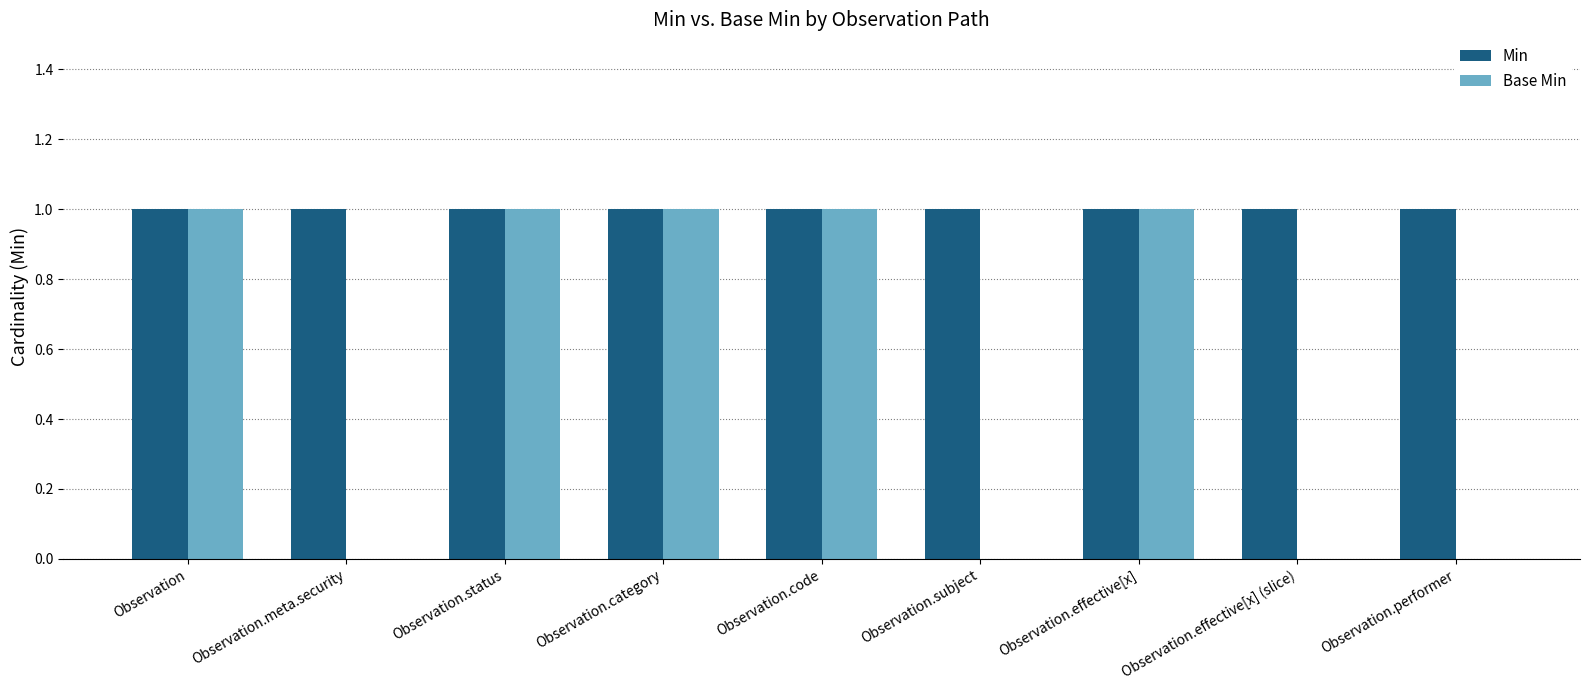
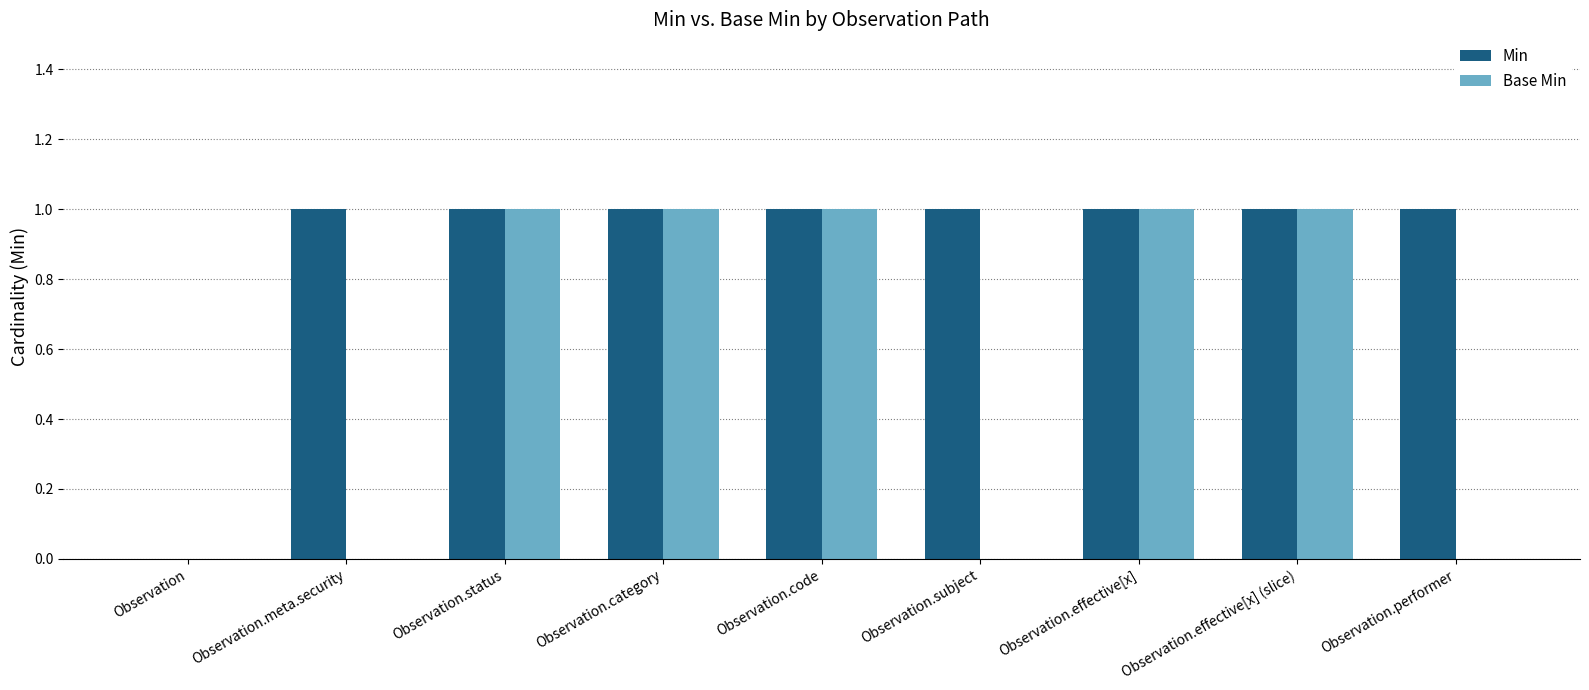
Min, Observation: 1 -> 0
Base Min, Observation: 1 -> 0
Base Min, Observation.effective[x] (slice): 0 -> 1
